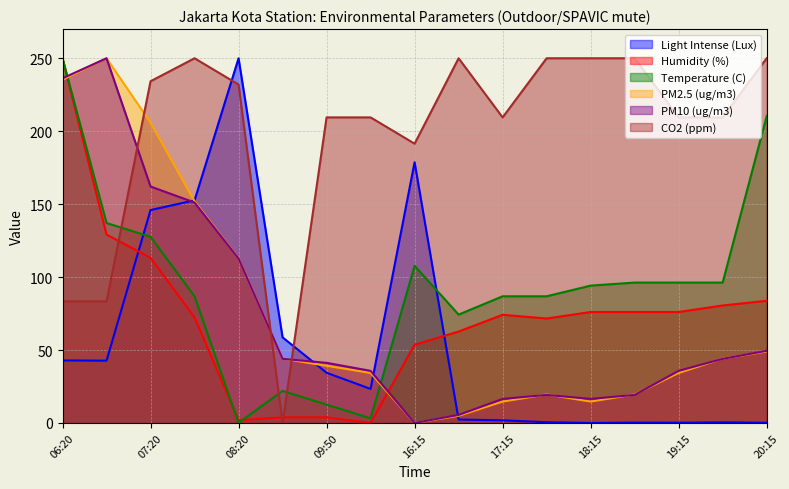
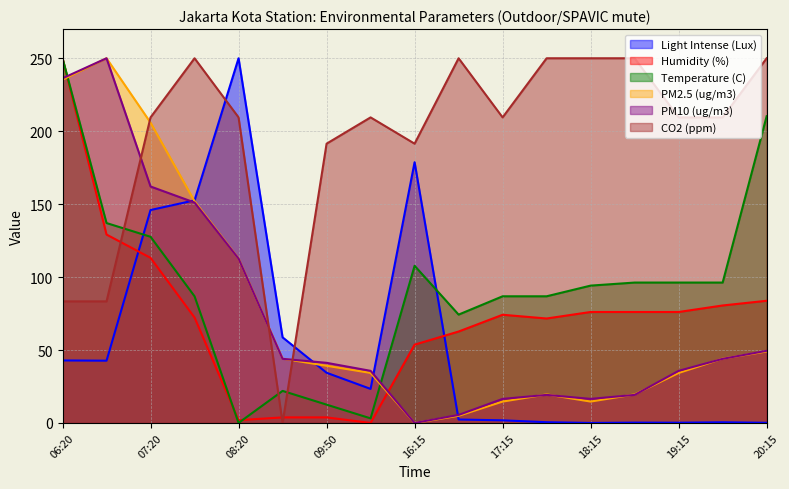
CO2 (ppm), 07:20: 234 -> 209
CO2 (ppm), 08:20: 232 -> 209
CO2 (ppm), 09:50: 209 -> 191
